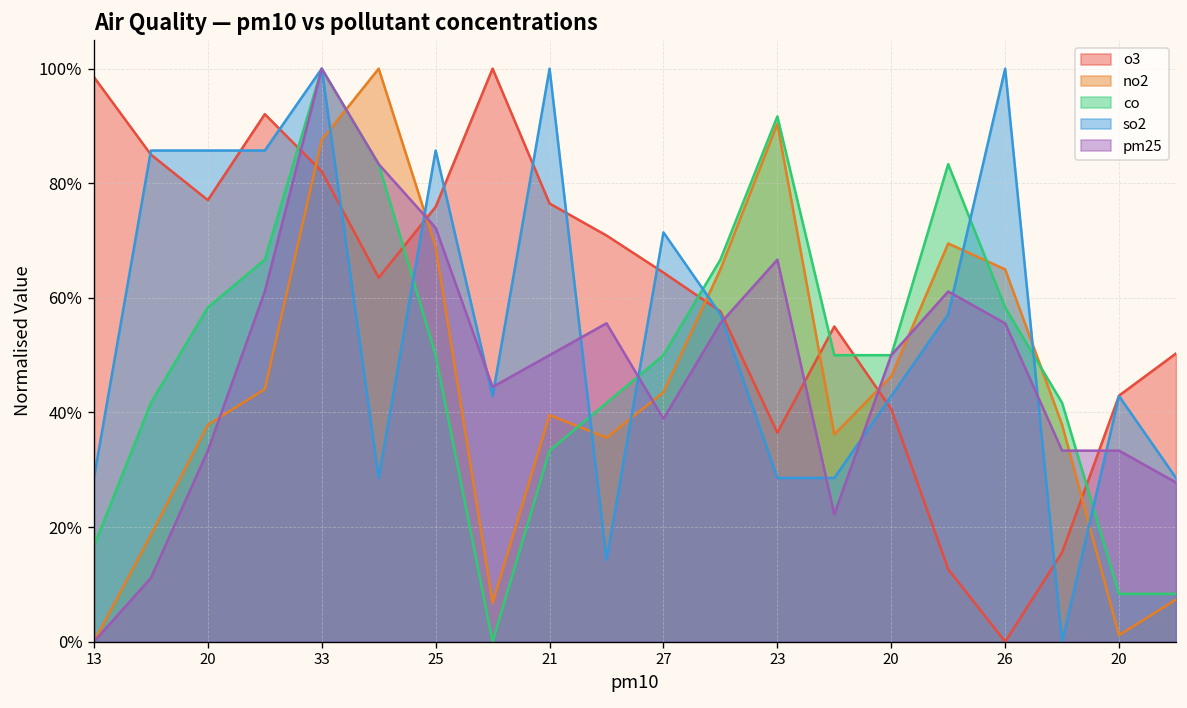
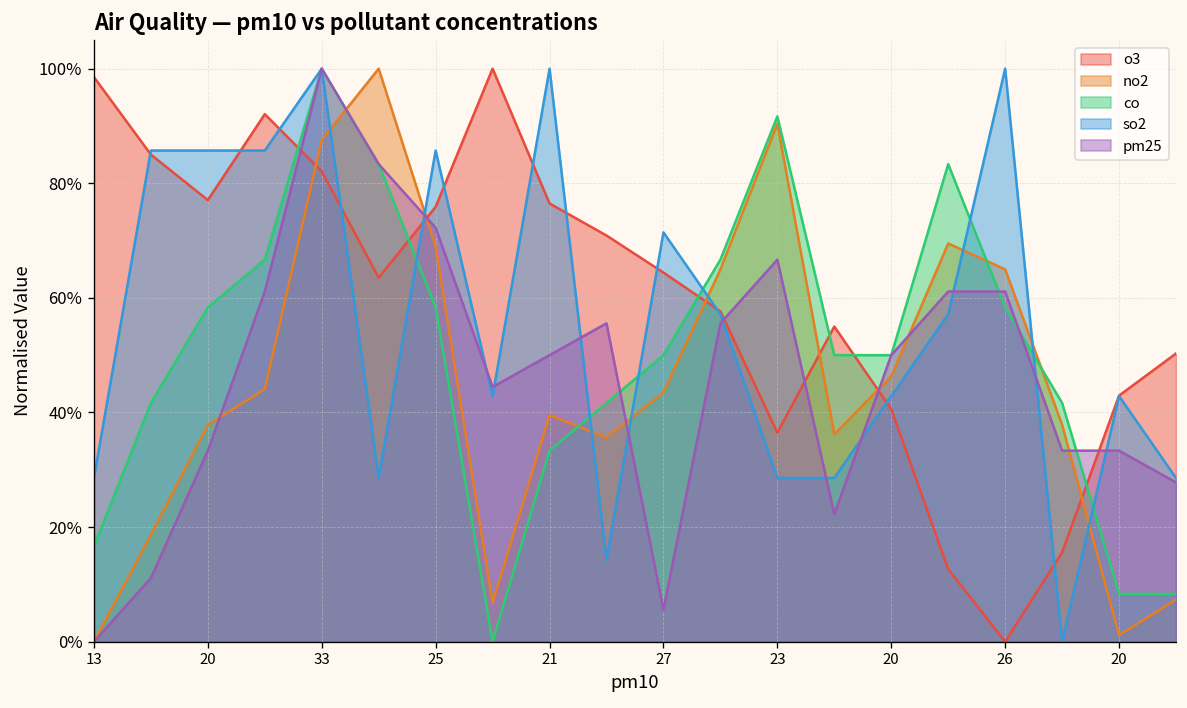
co, 25: 50% -> 58%
pm25, 27: 39% -> 6%
pm25, 26: 56% -> 61%
